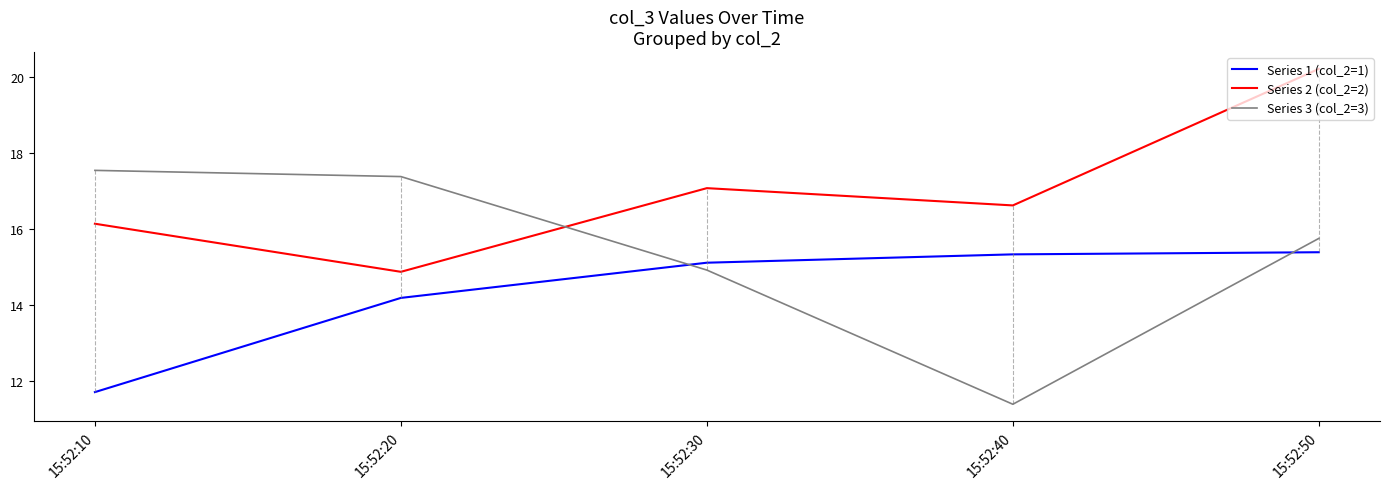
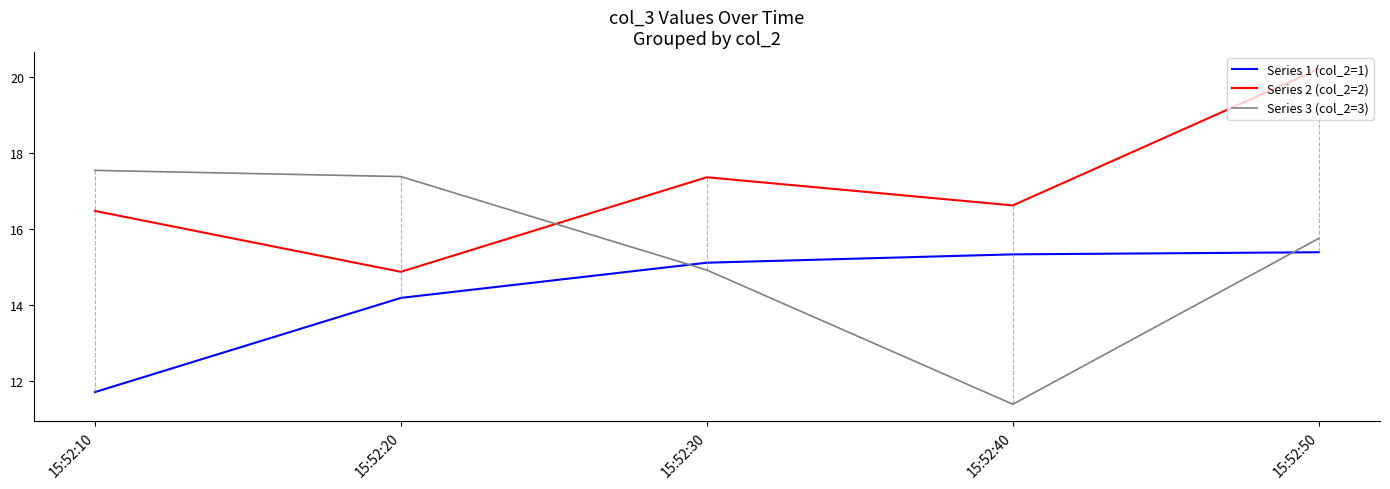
Series 2 (col_2=2), 15:52:10: 16.1 -> 16.5
Series 2 (col_2=2), 15:52:30: 17.1 -> 17.4
